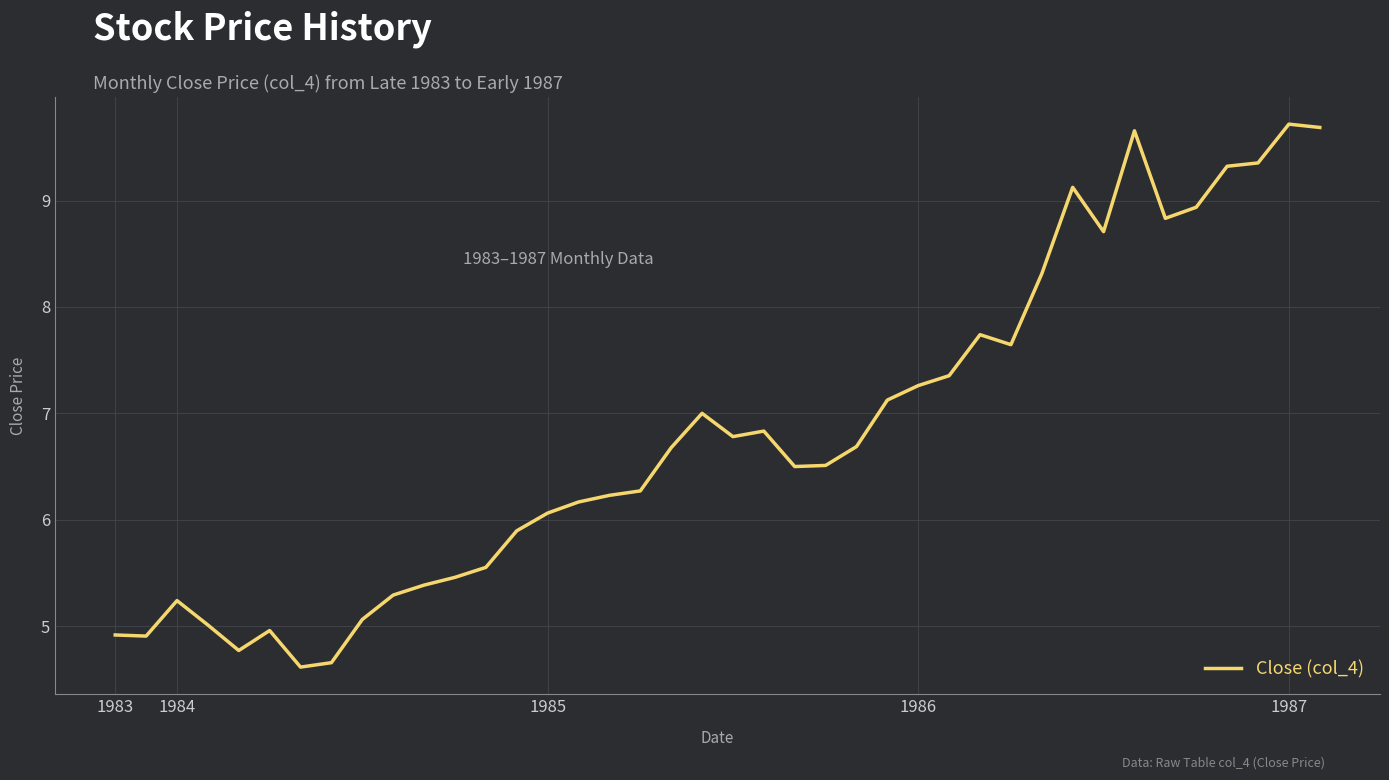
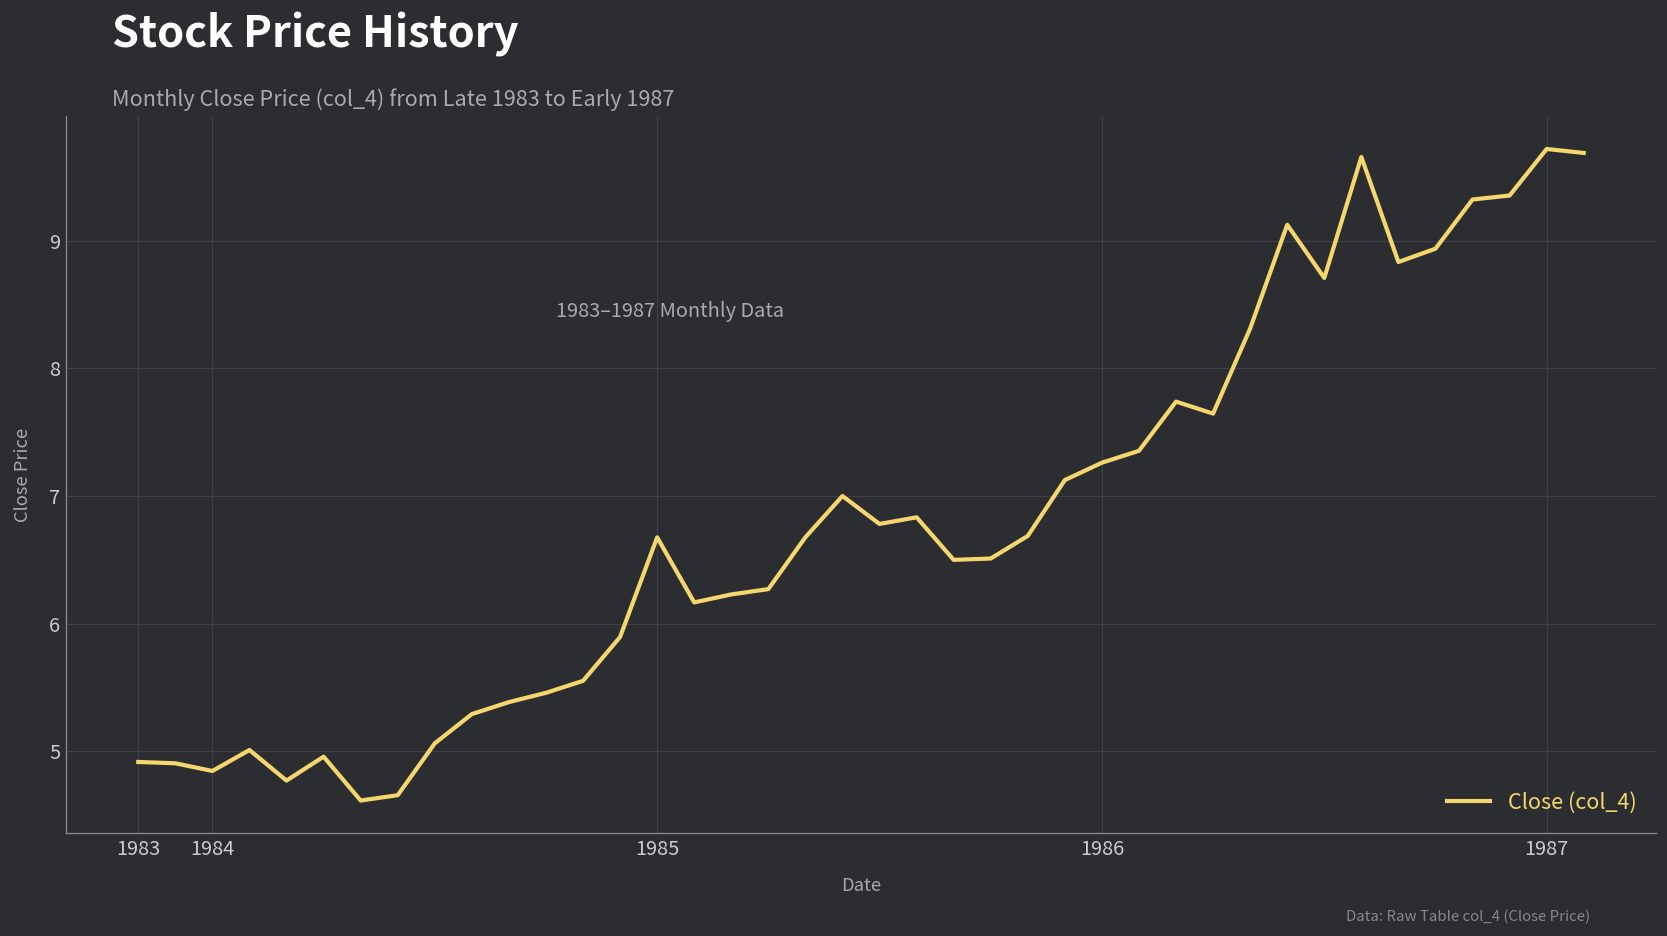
1984: 5.24 -> 4.85
1985: 6.06 -> 6.68
